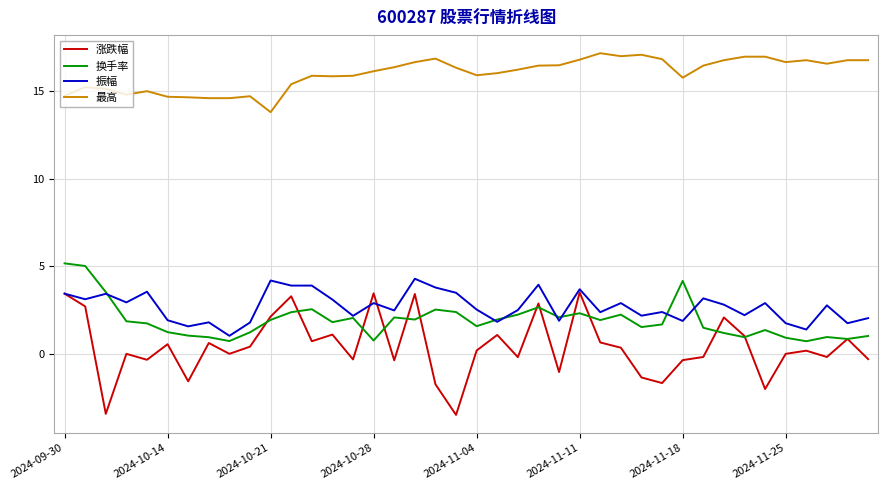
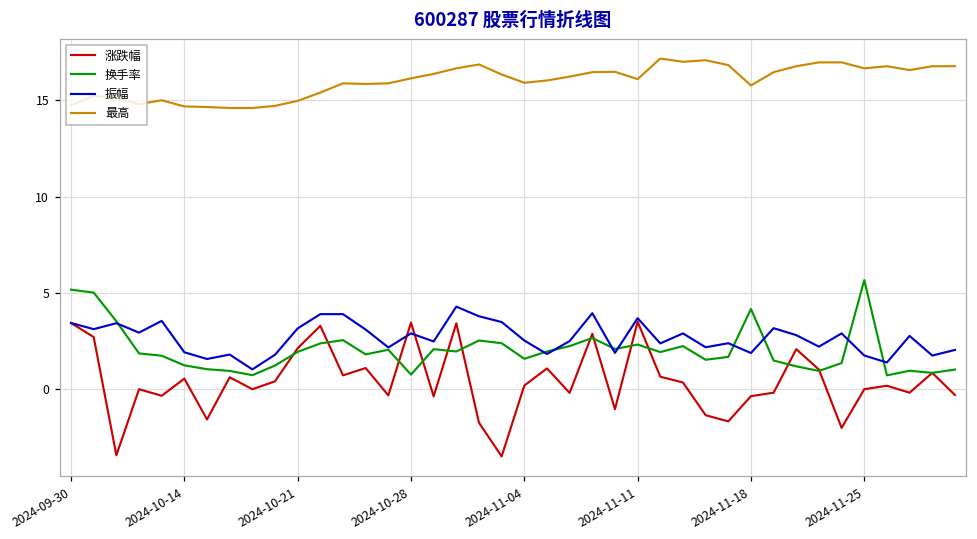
振幅, 2024-10-21: 4.2 -> 3.2
最高, 2024-10-21: 13.8 -> 15.0
最高, 2024-11-11: 16.8 -> 16.1
换手率, 2024-11-25: 0.9 -> 5.7
